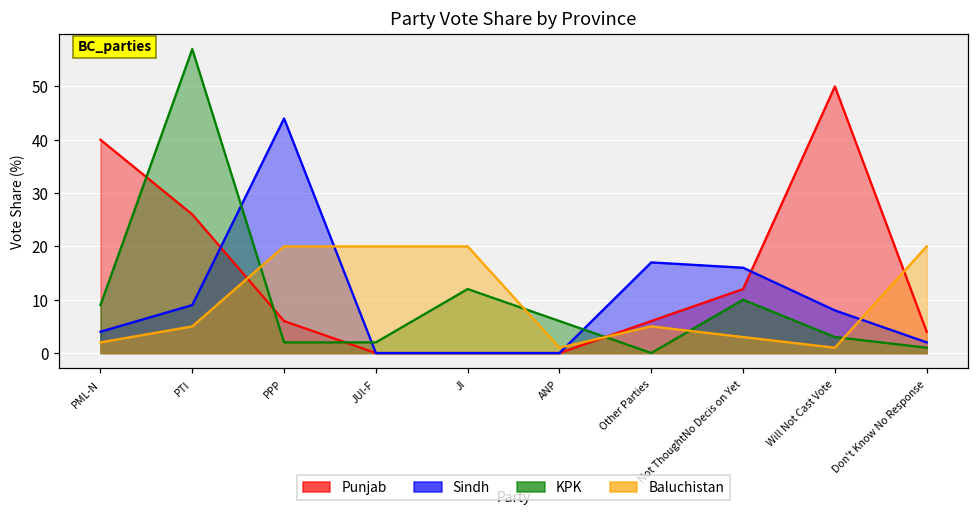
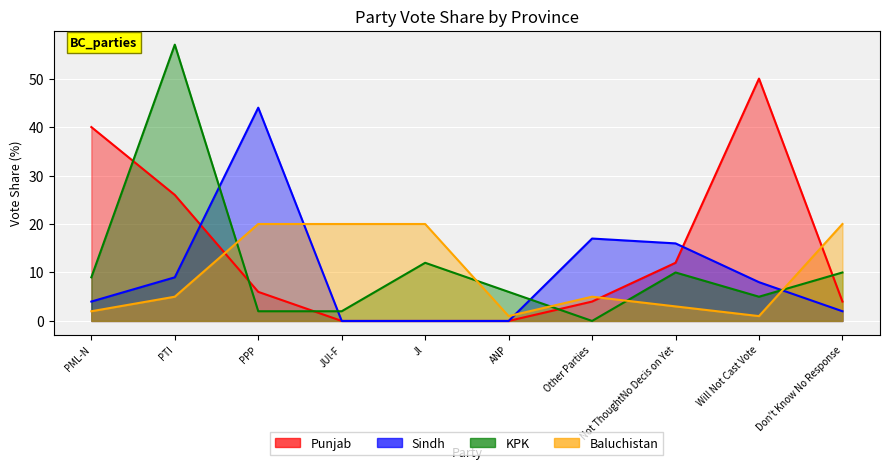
Punjab, Other Parties: 6 -> 4
KPK, Will Not Cast Vote: 3 -> 5
KPK, Don't Know No Response: 1 -> 10
